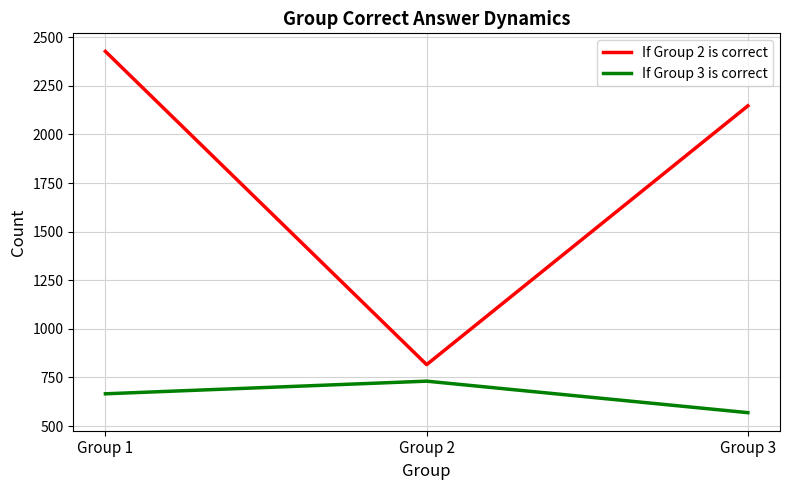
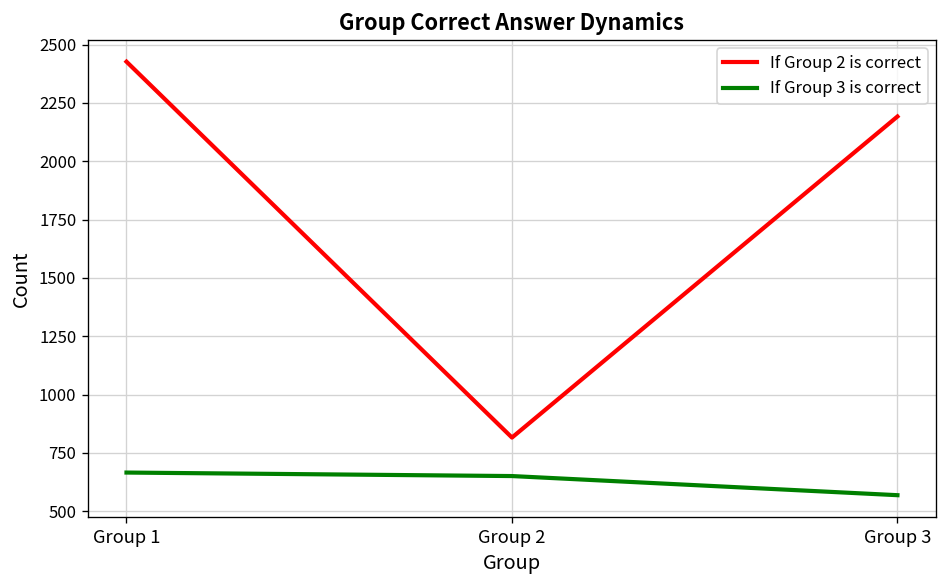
If Group 3 is correct, Group 2: 730 -> 650
If Group 2 is correct, Group 3: 2150 -> 2190
